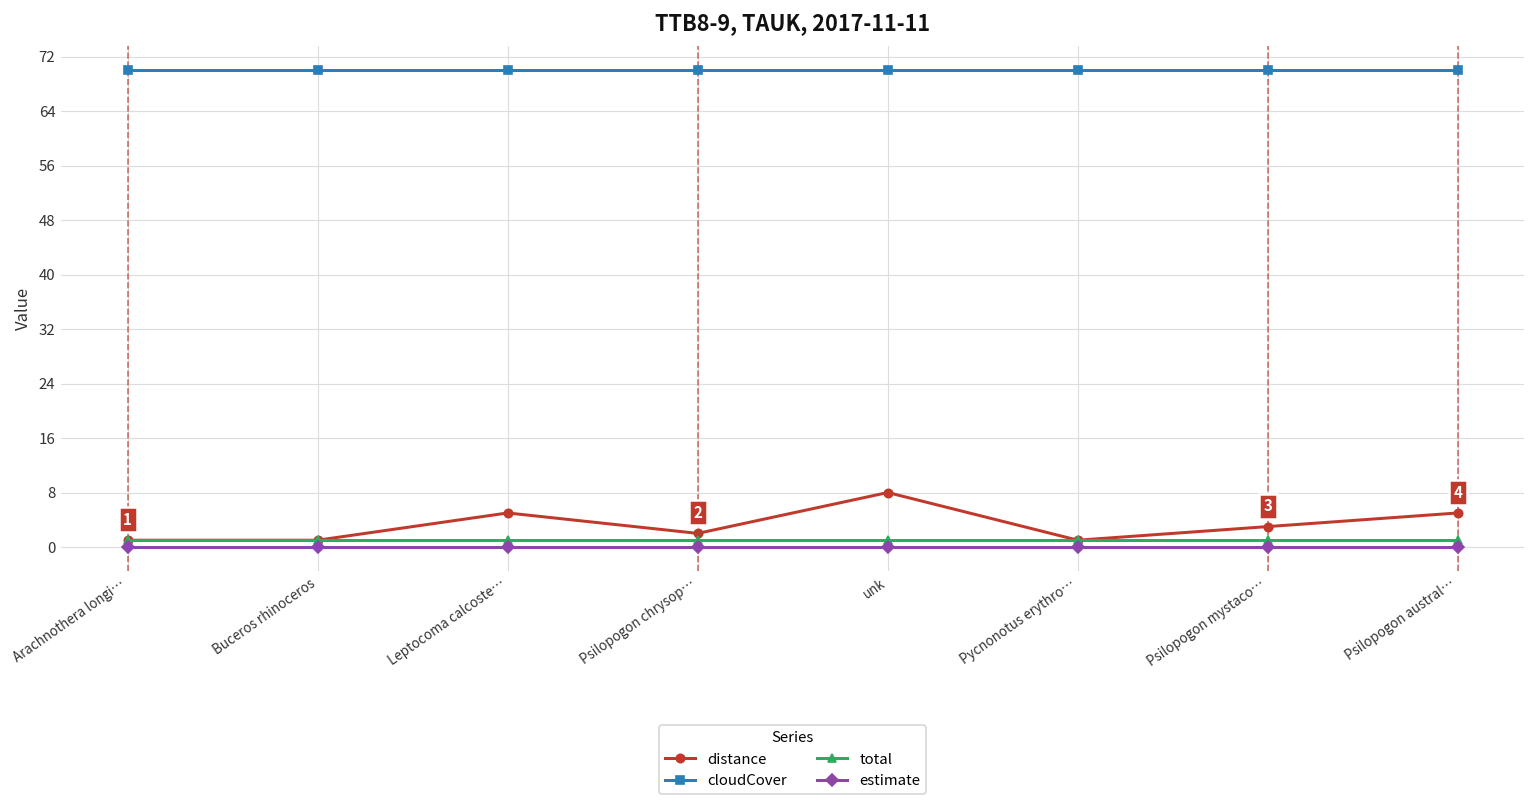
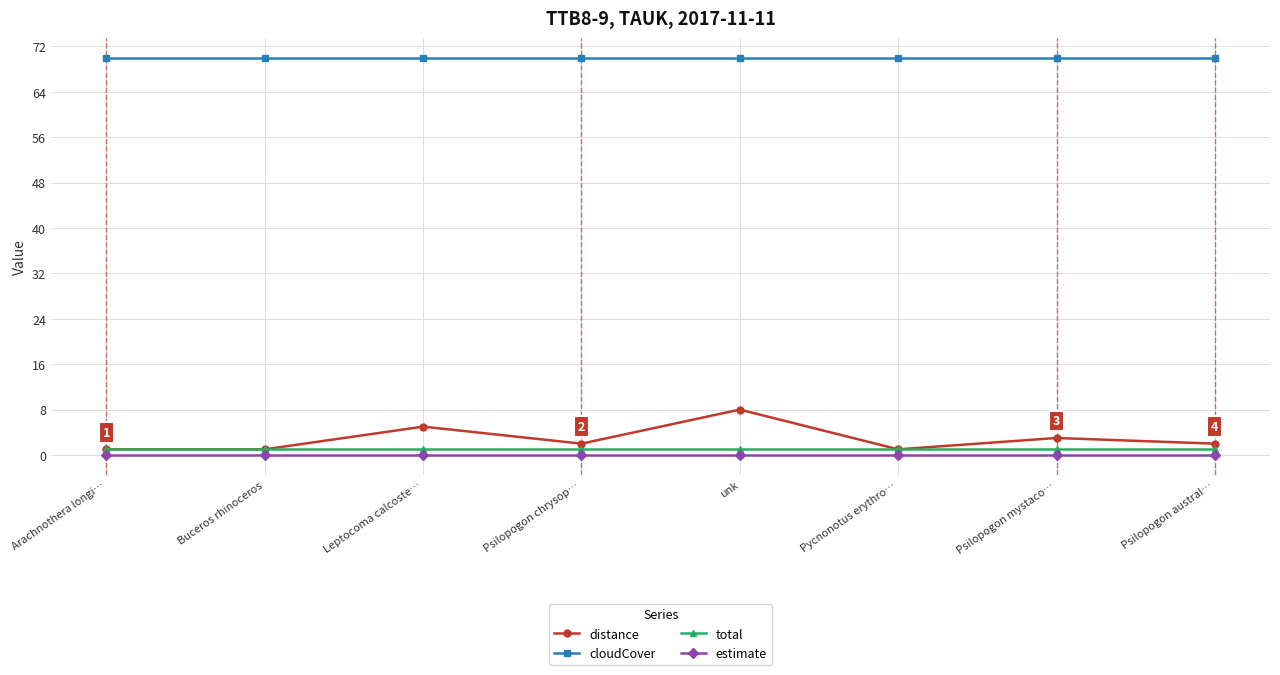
distance, Psilopogon austral…: 5 -> 2
